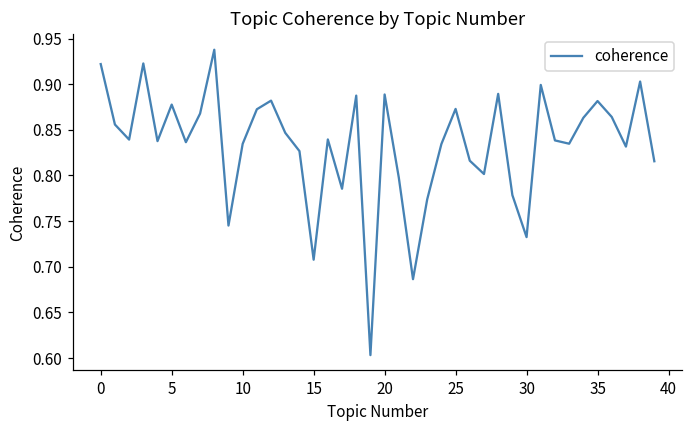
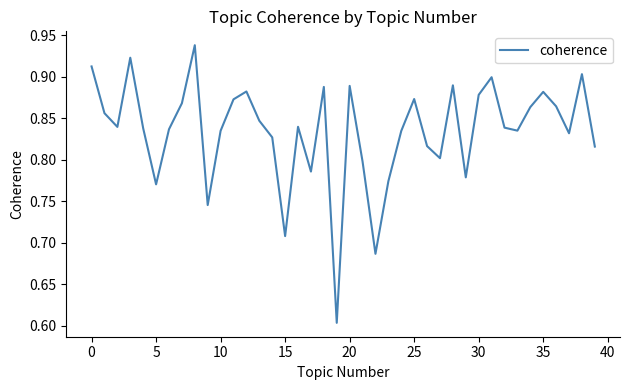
0: 0.92 -> 0.91
5: 0.88 -> 0.77
30: 0.73 -> 0.88
